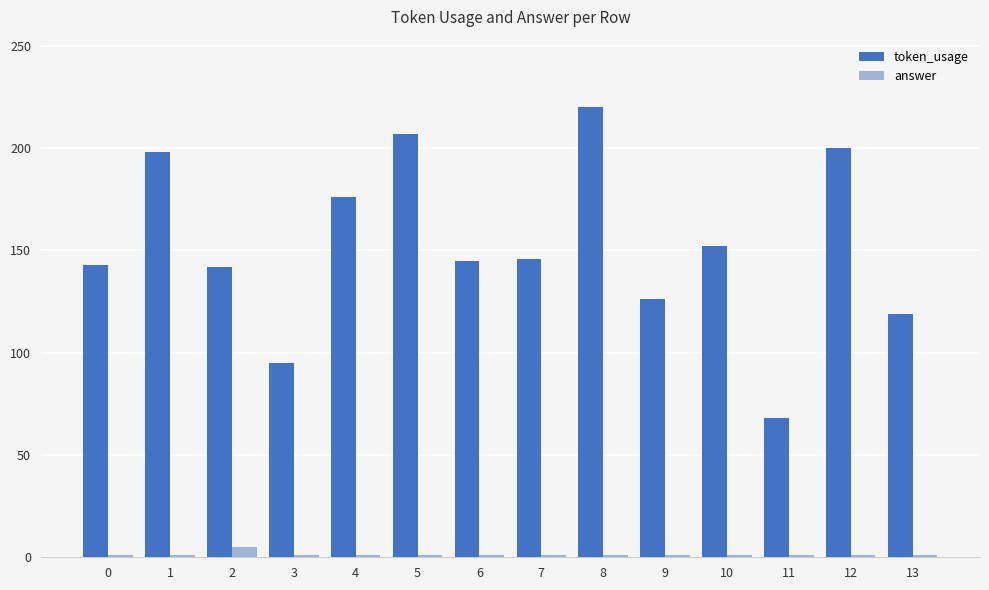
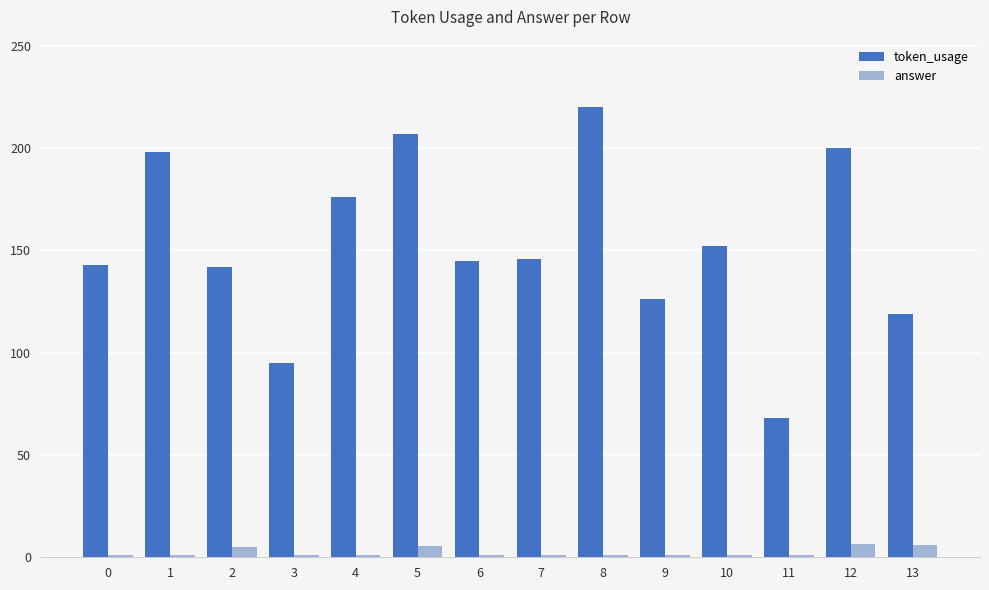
answer, 5: 1 -> 6
answer, 12: 1 -> 6
answer, 13: 1 -> 6
